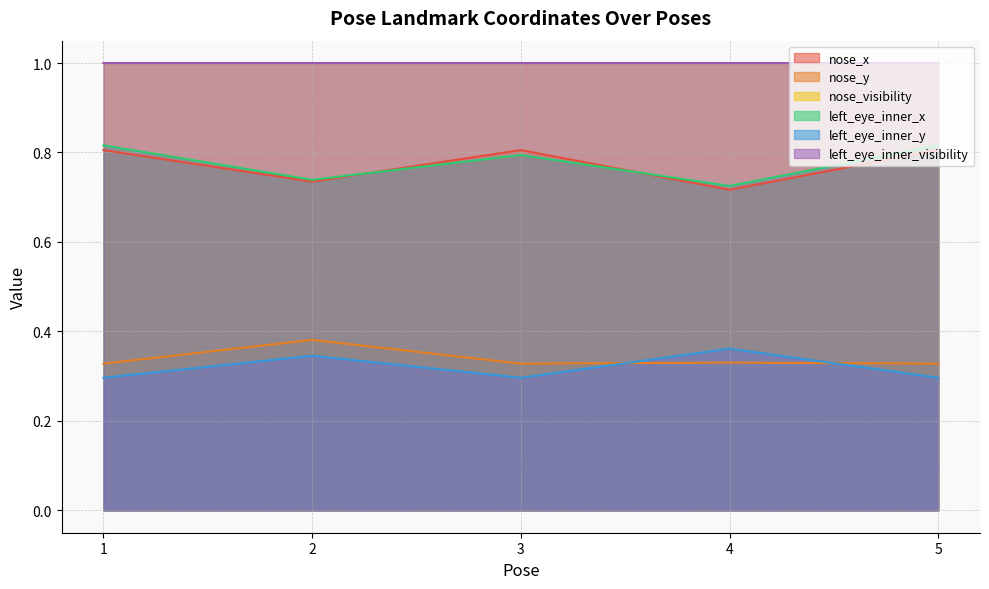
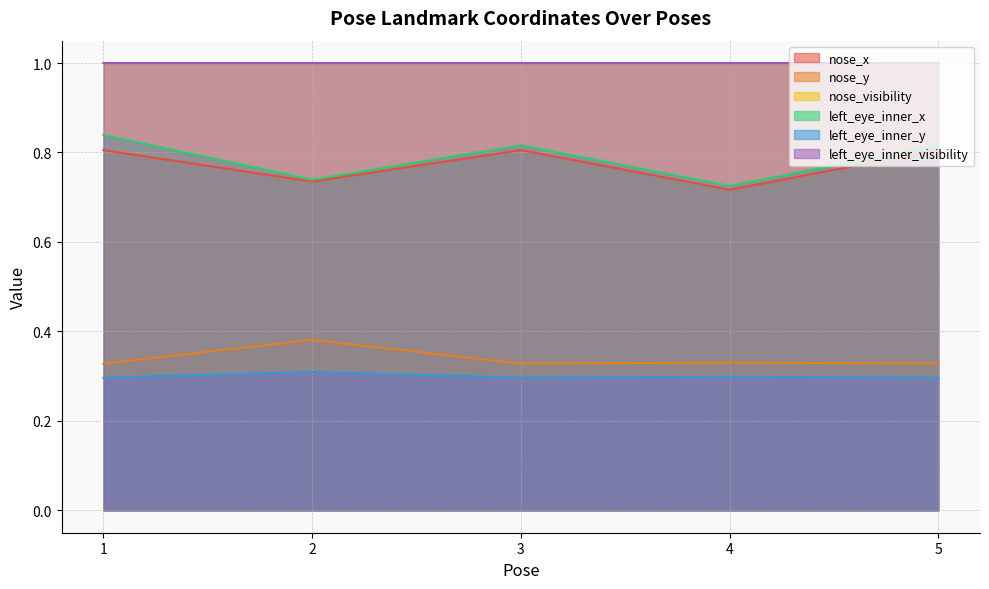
left_eye_inner_x, 1: 0.82 -> 0.84
left_eye_inner_y, 2: 0.35 -> 0.31
left_eye_inner_x, 3: 0.79 -> 0.82
left_eye_inner_y, 4: 0.36 -> 0.30
